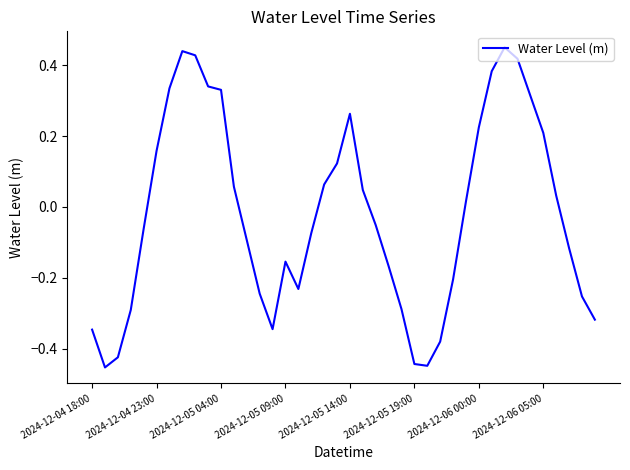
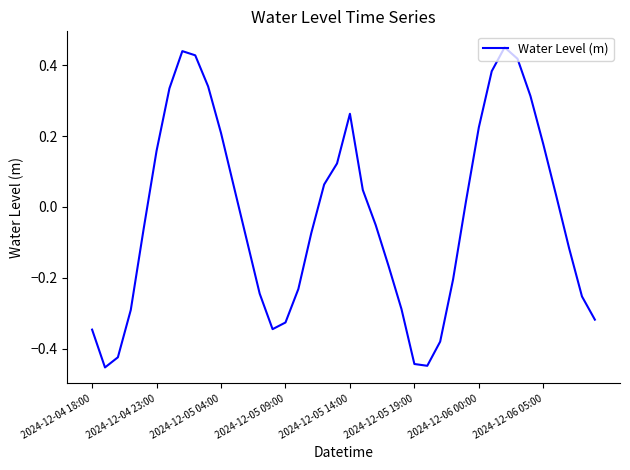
2024-12-05 04:00: 0.33 -> 0.21
2024-12-05 09:00: -0.15 -> -0.33
2024-12-06 05:00: 0.21 -> 0.18
